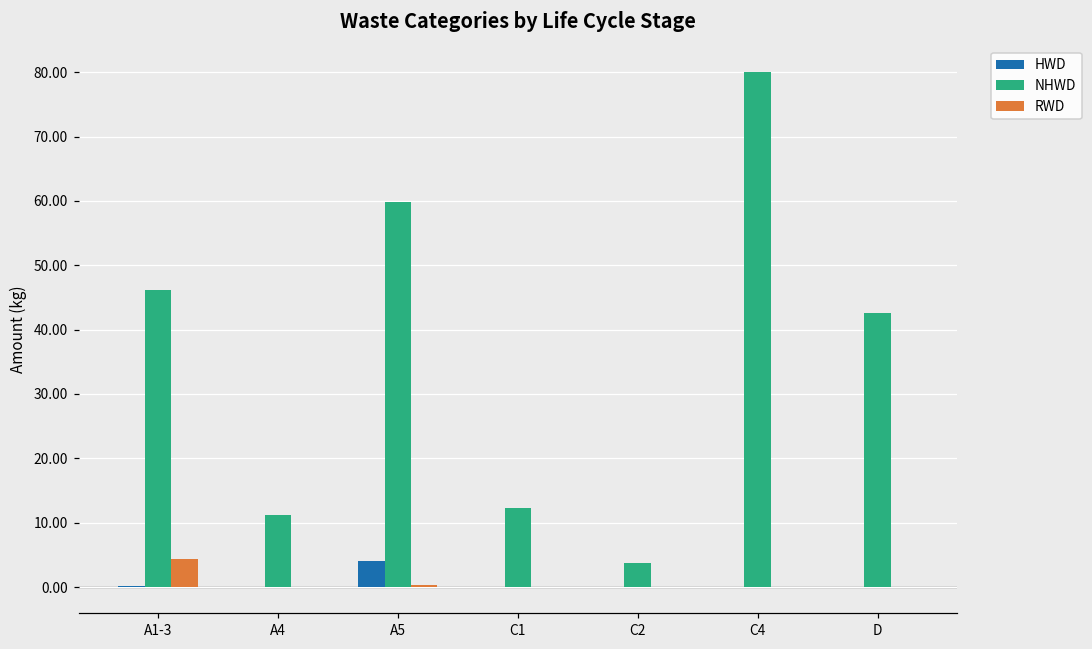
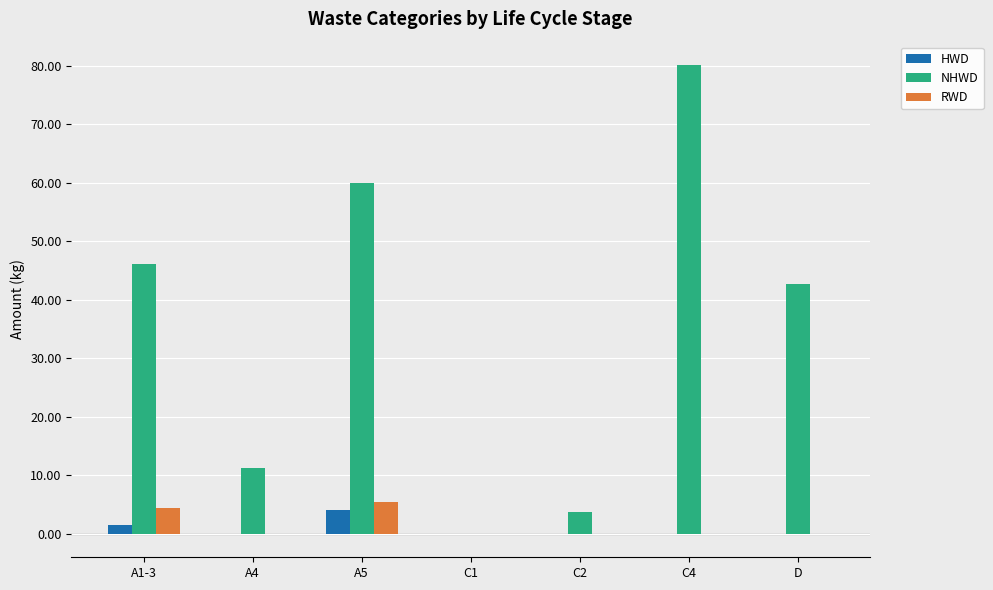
HWD, A1-3: 0 -> 2
RWD, A5: 0 -> 5
NHWD, C1: 12 -> 0
